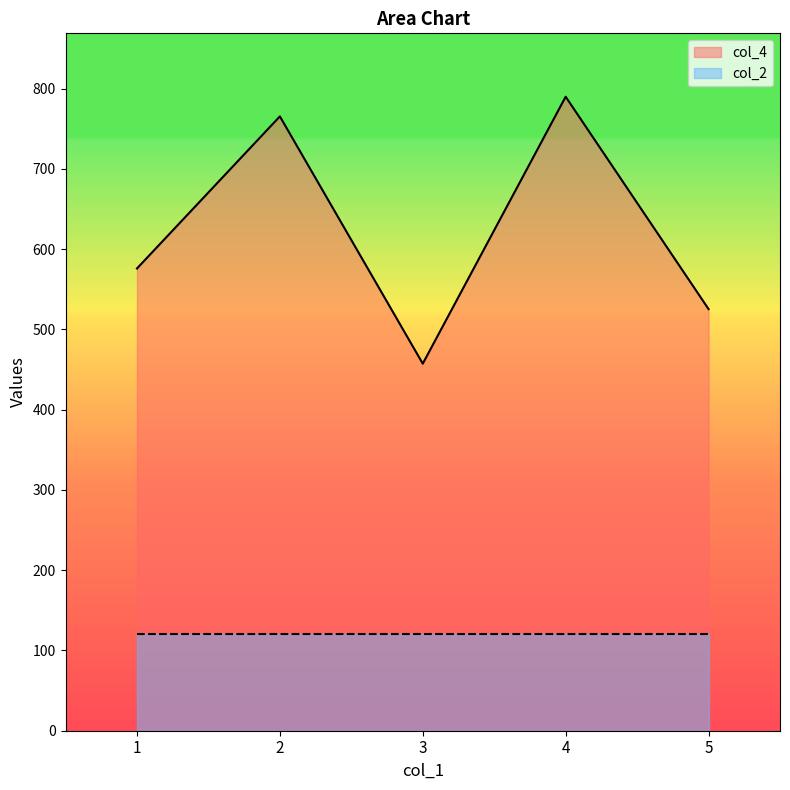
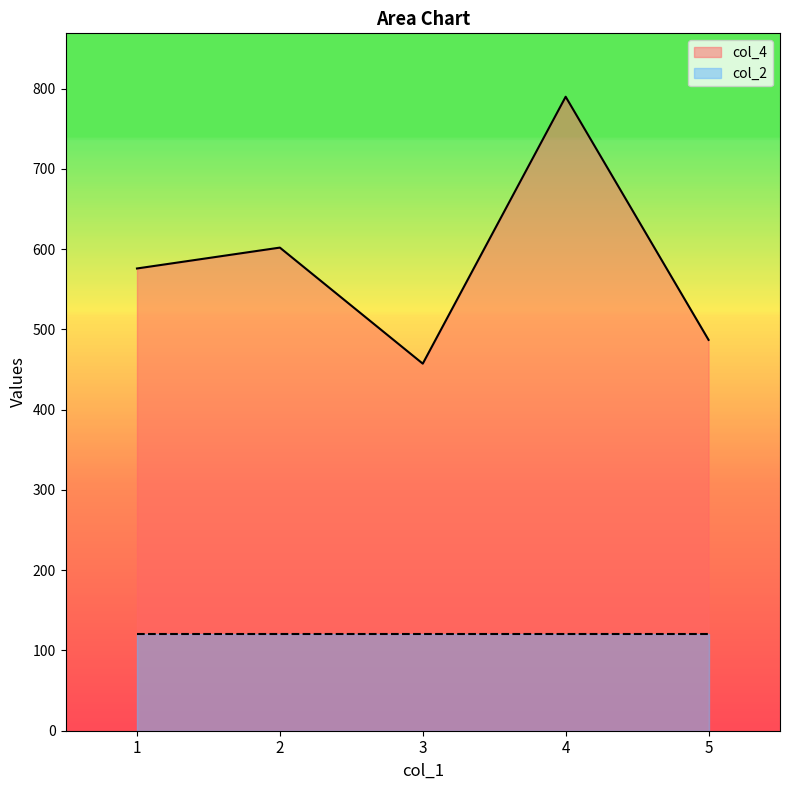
col_4, 2: 770 -> 600
col_4, 5: 530 -> 490
